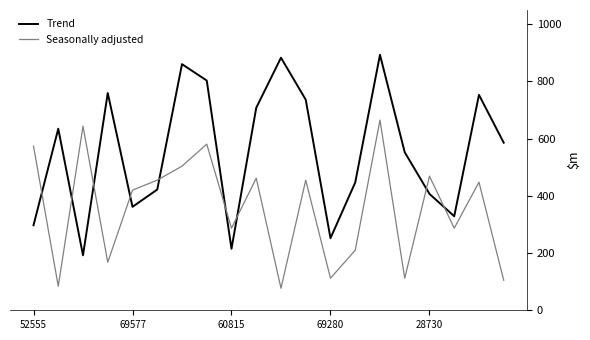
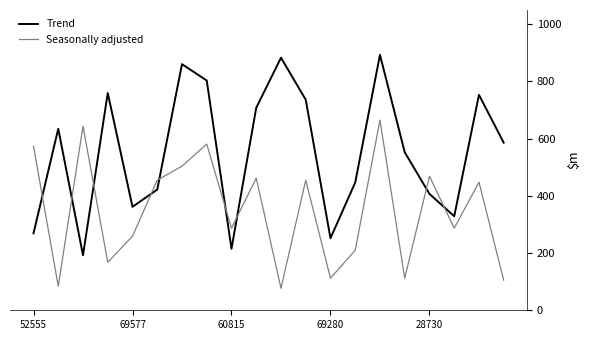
Trend, 52555: 300 -> 270
Seasonally adjusted, 69577: 420 -> 260
